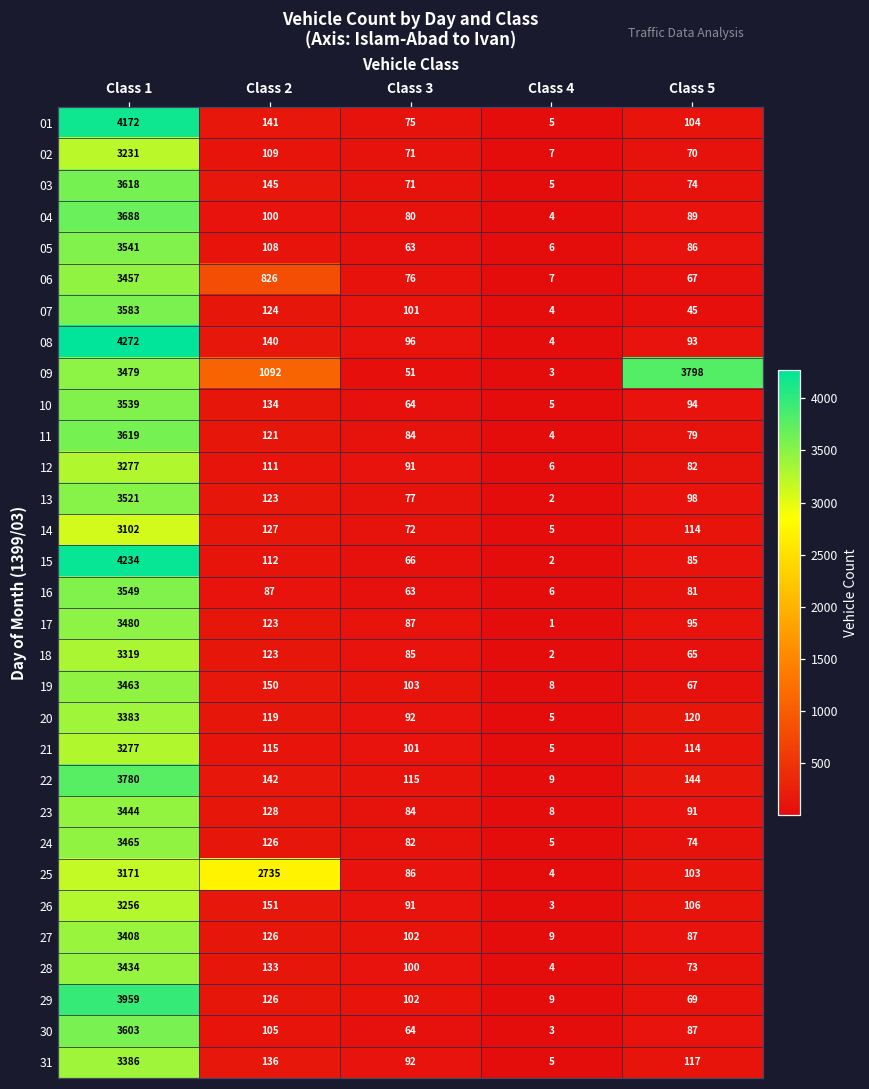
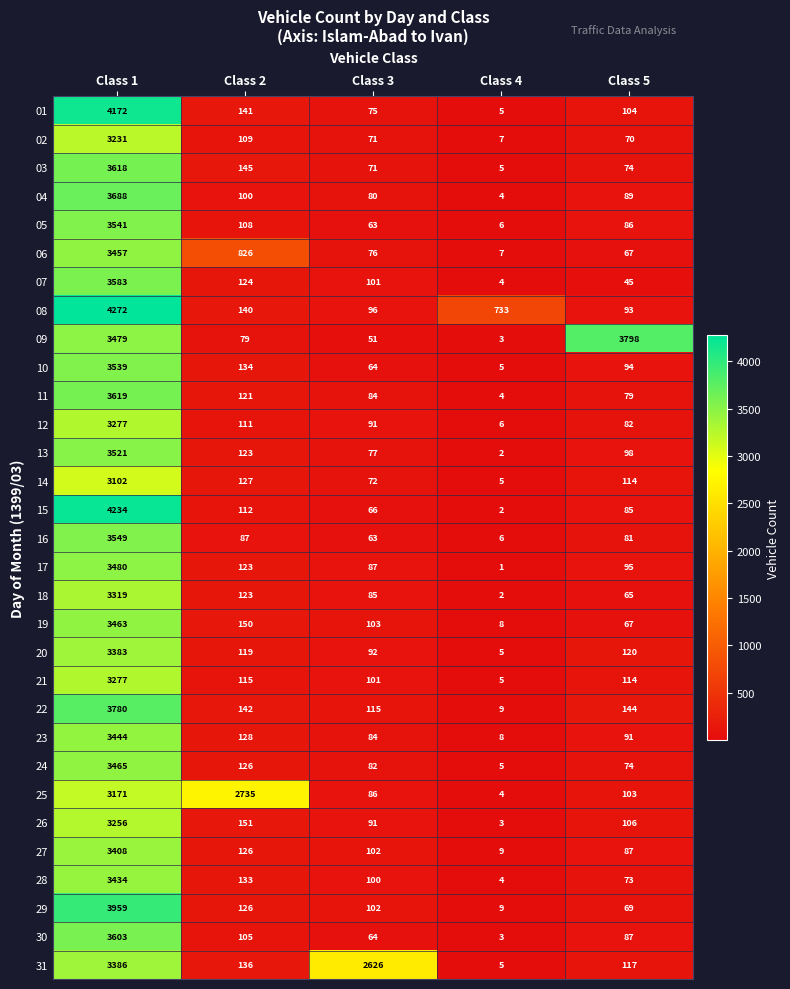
08, Class 4: 4 -> 733
09, Class 2: 1092 -> 79
31, Class 3: 92 -> 2626
